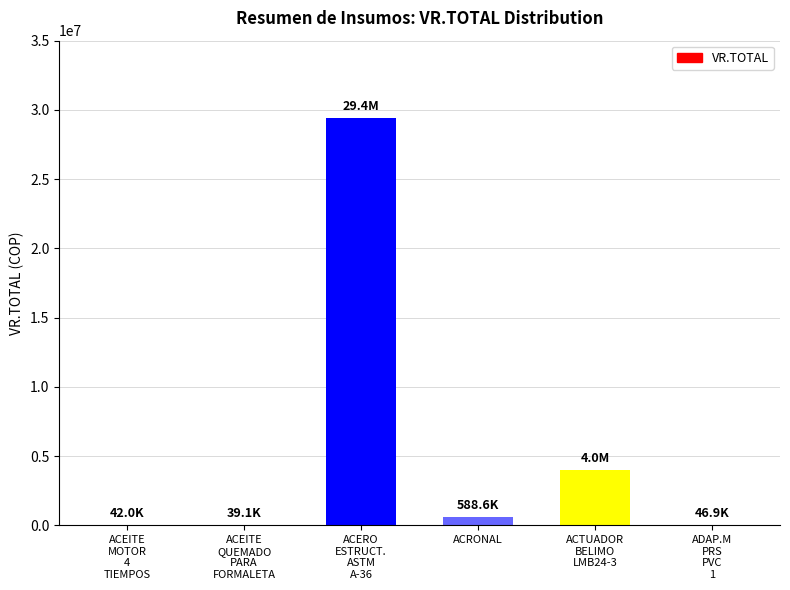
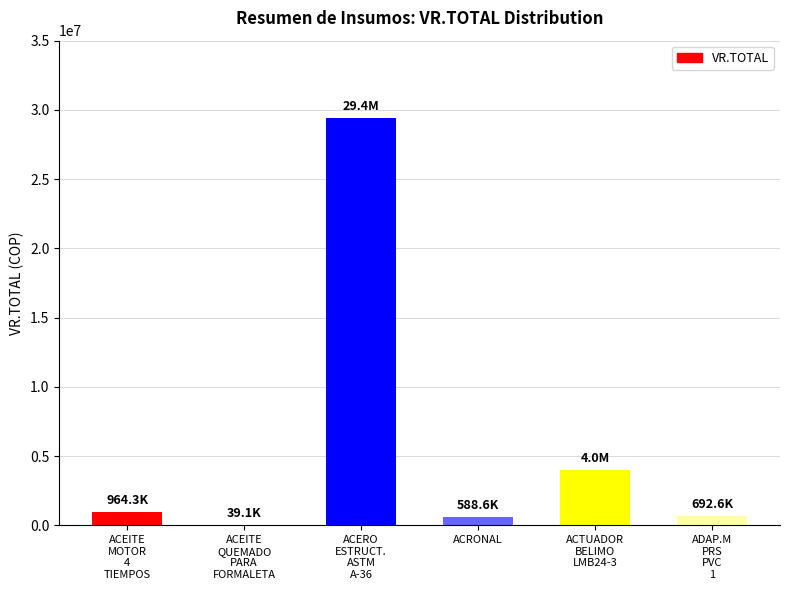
ACEITE MOTOR 4 TIEMPOS: 42.0K -> 964.3K
ADAP.M PRS PVC 1: 46.9K -> 692.6K
